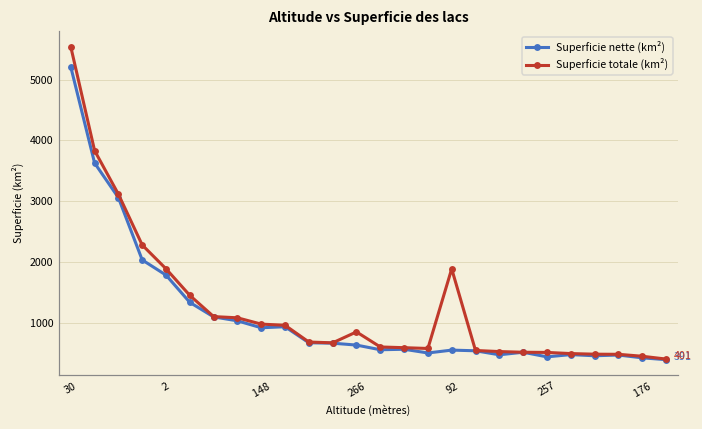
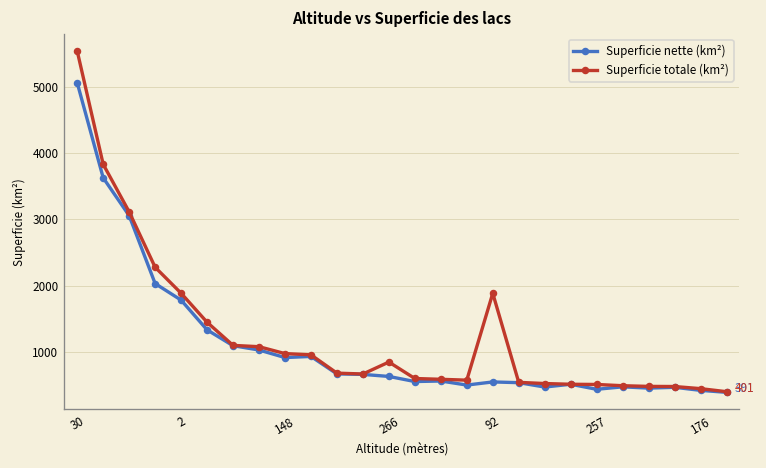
Superficie nette (km²), 30: 5200 -> 5100
